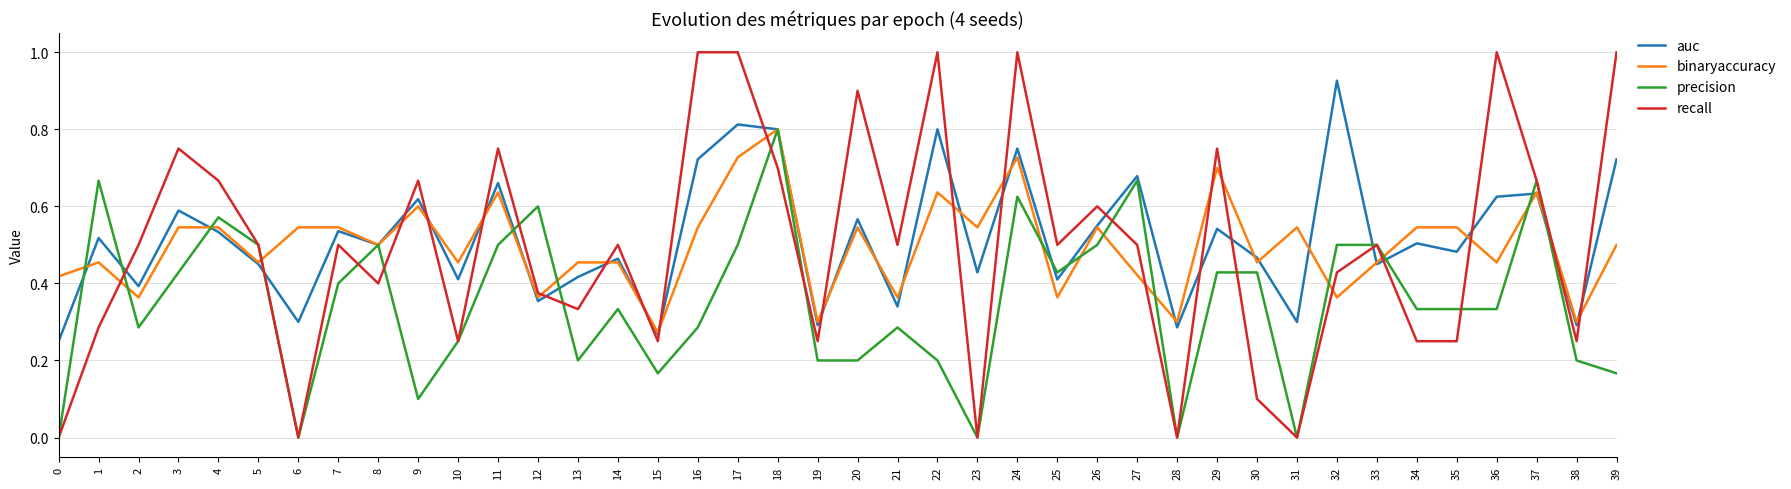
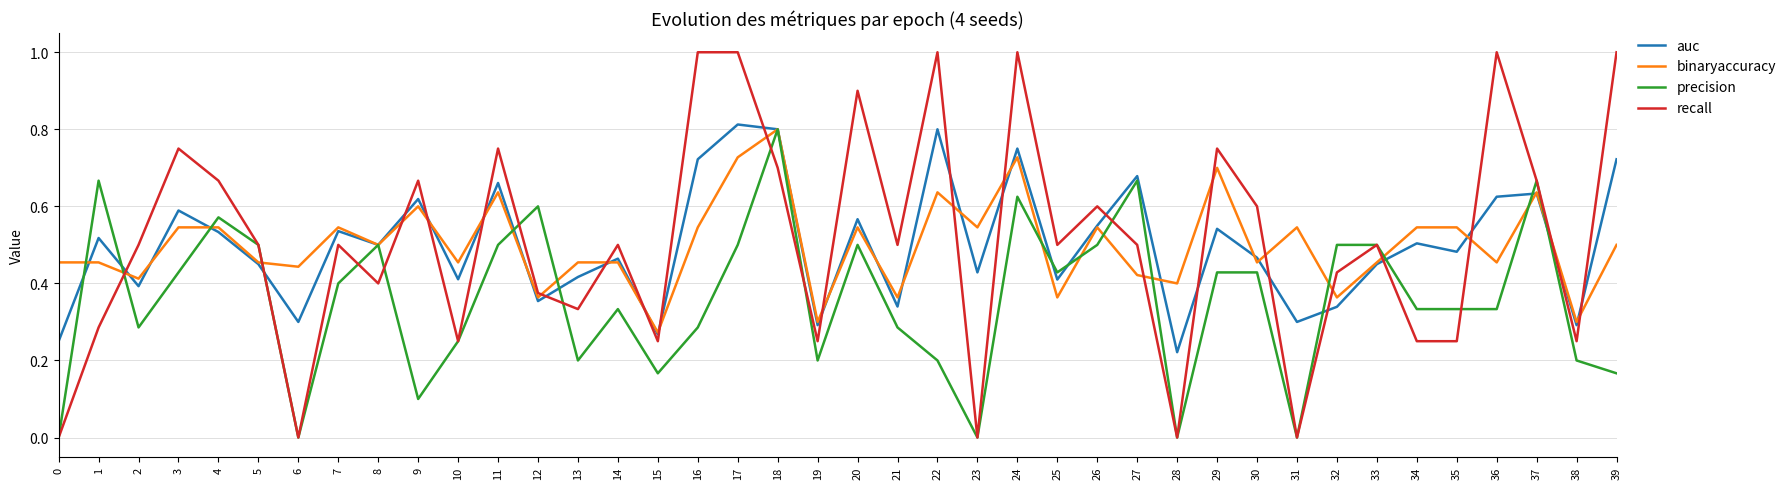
binaryaccuracy, 0: 0.42 -> 0.45
binaryaccuracy, 2: 0.36 -> 0.41
binaryaccuracy, 6: 0.55 -> 0.44
precision, 20: 0.2 -> 0.5
auc, 28: 0.29 -> 0.22
binaryaccuracy, 28: 0.3 -> 0.4
recall, 30: 0.1 -> 0.6
auc, 32: 0.93 -> 0.34
